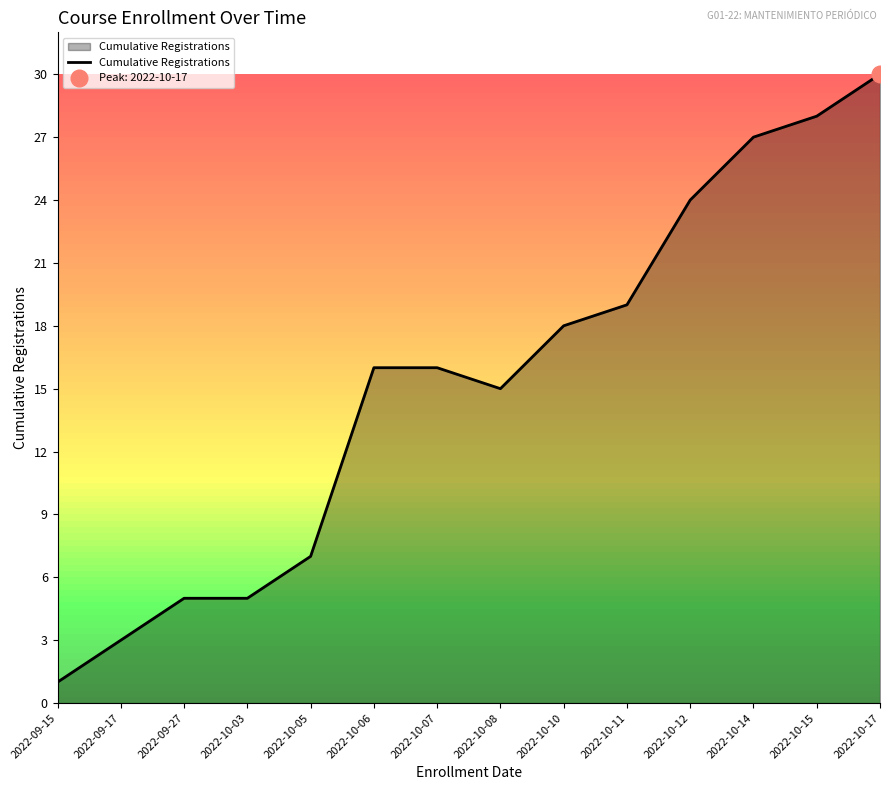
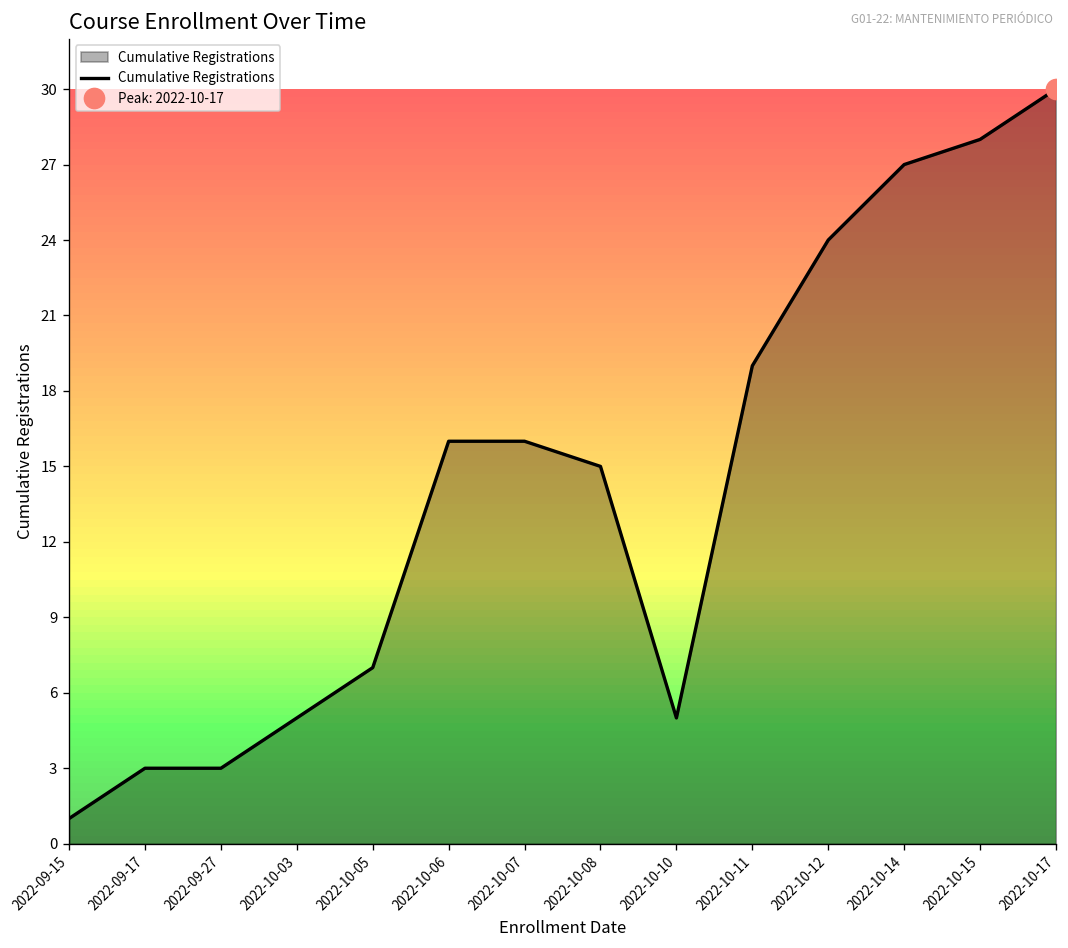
Cumulative Registrations, 2022-09-27: 5 -> 3
Cumulative Registrations, 2022-10-10: 18 -> 5
